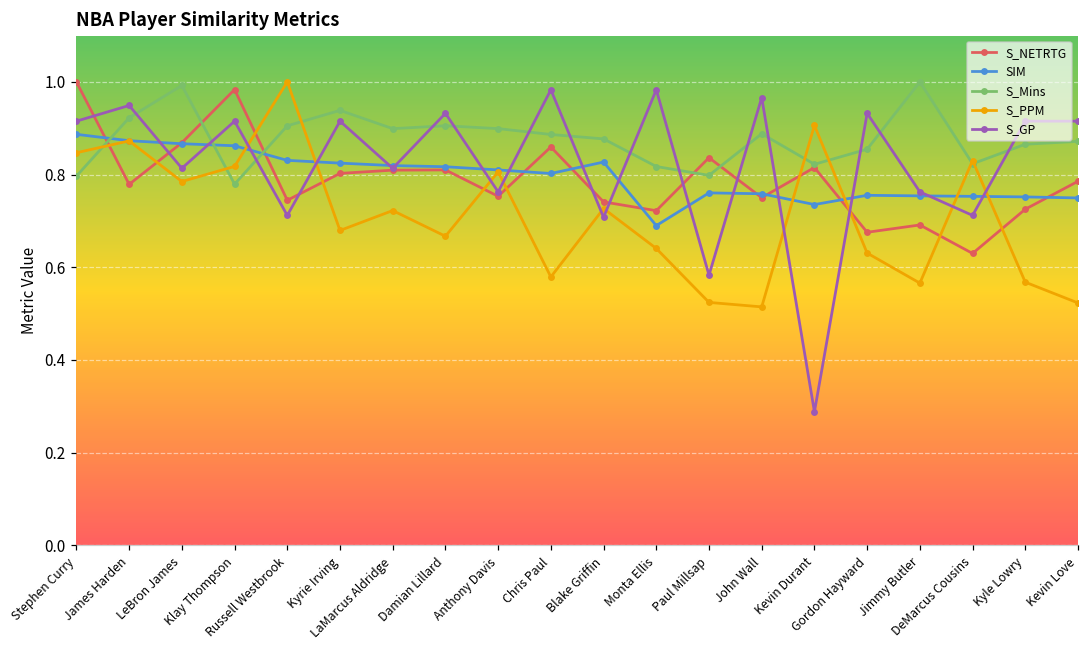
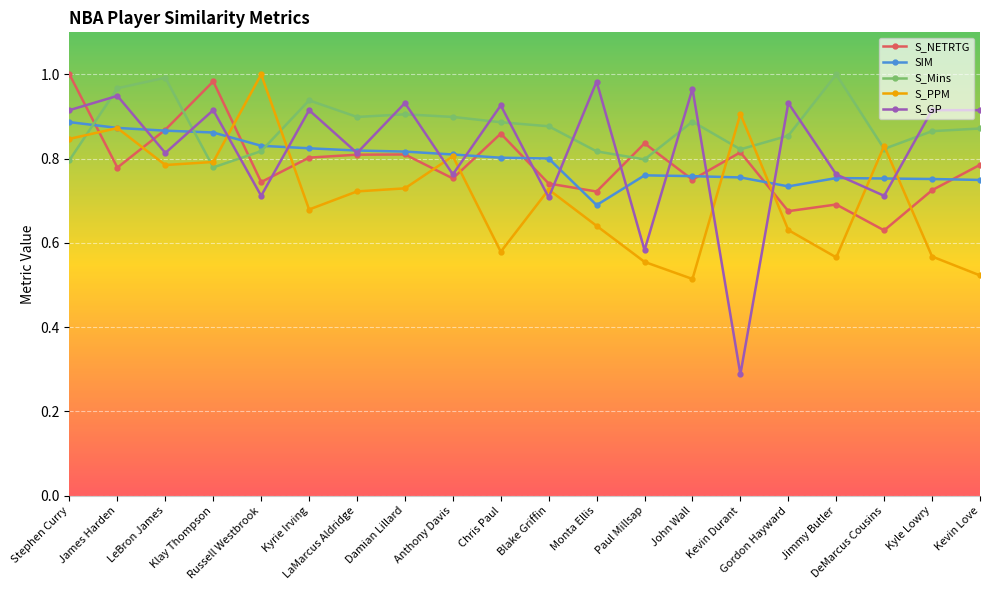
S_Mins, James Harden: 0.92 -> 0.97
S_PPM, Klay Thompson: 0.82 -> 0.79
S_Mins, Russell Westbrook: 0.91 -> 0.82
S_PPM, Damian Lillard: 0.67 -> 0.73
S_GP, Chris Paul: 0.98 -> 0.93
SIM, Blake Griffin: 0.83 -> 0.80
S_PPM, Paul Millsap: 0.52 -> 0.55
SIM, Kevin Durant: 0.74 -> 0.76
SIM, Gordon Hayward: 0.76 -> 0.73
